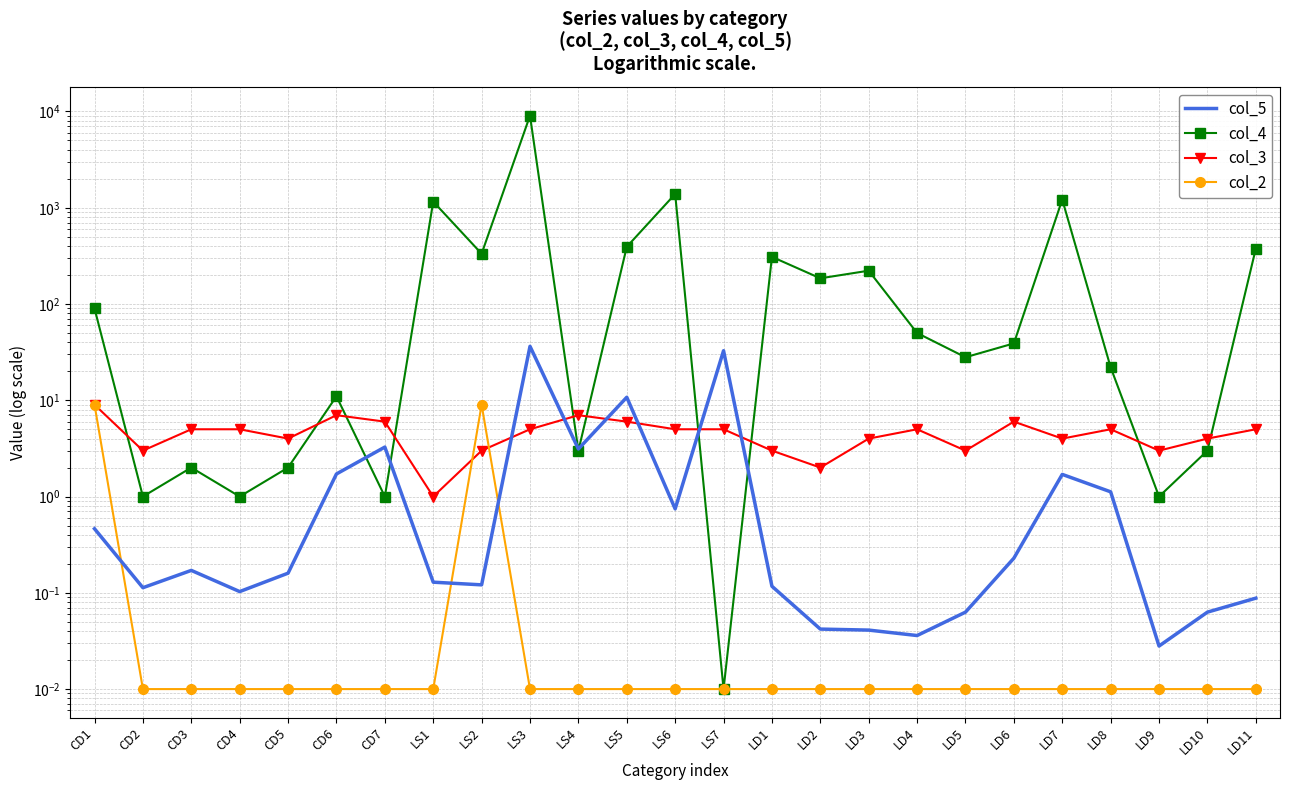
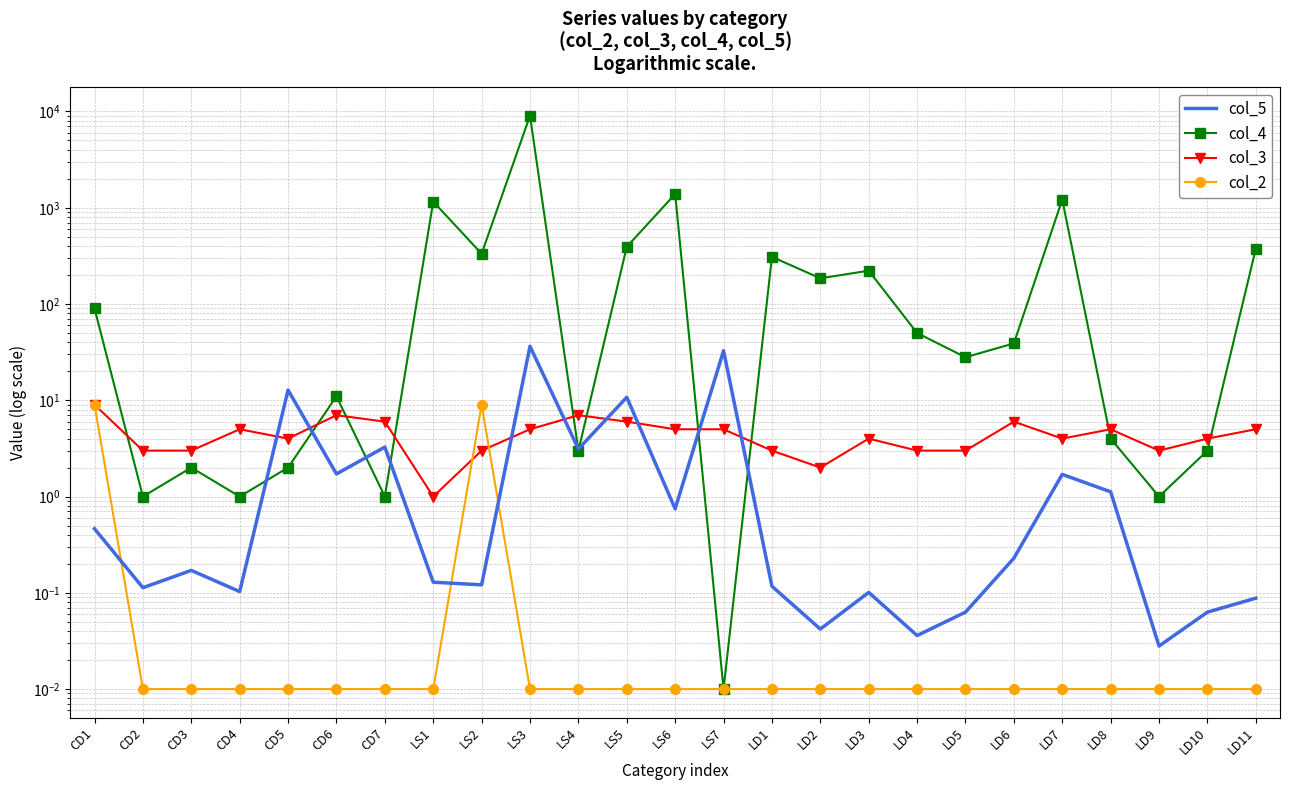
col_3, CD3: 5 -> 3
col_5, CD5: 0.16 -> 13
col_5, LD3: 0.041 -> 0.10
col_3, LD4: 5 -> 3
col_4, LD8: 22 -> 4
